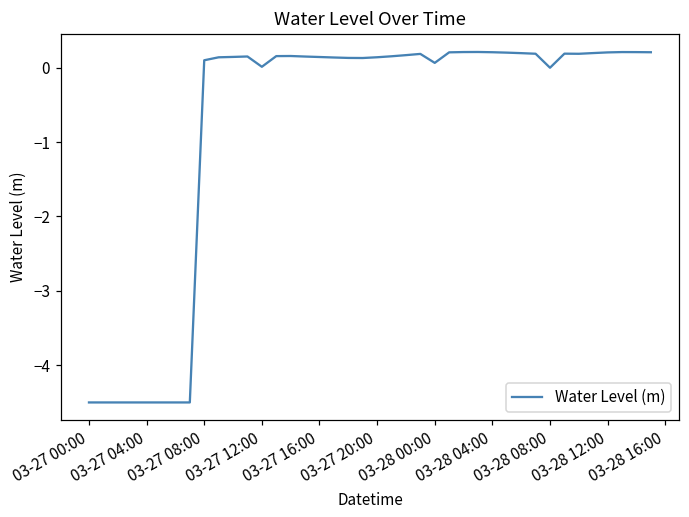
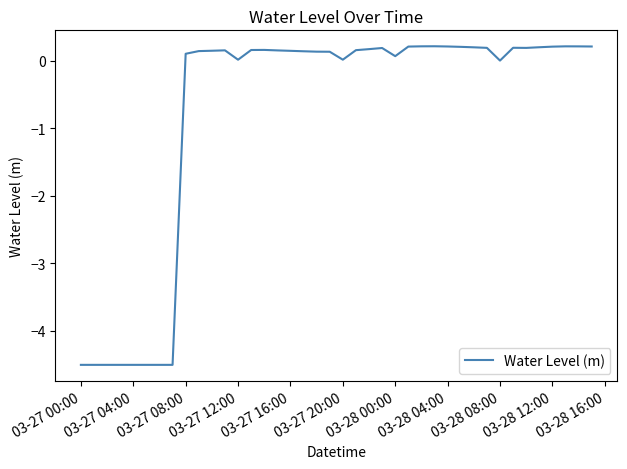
03-27 20:00: 0.1 -> 0.0
